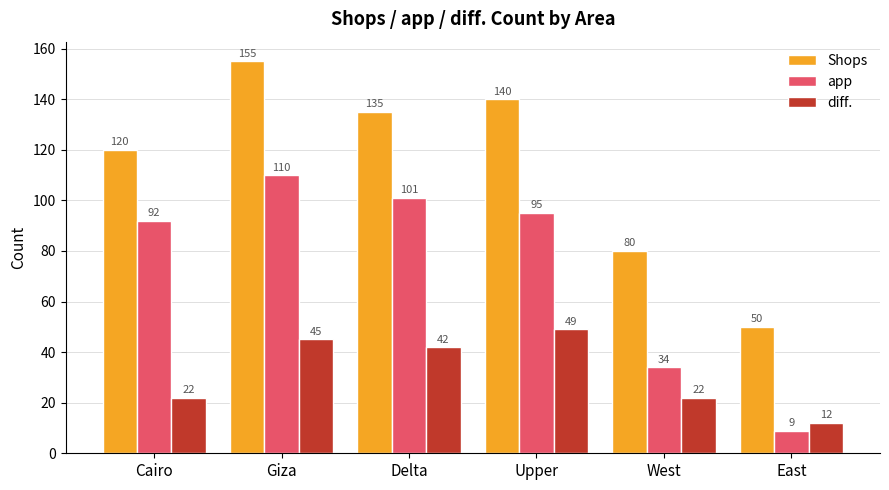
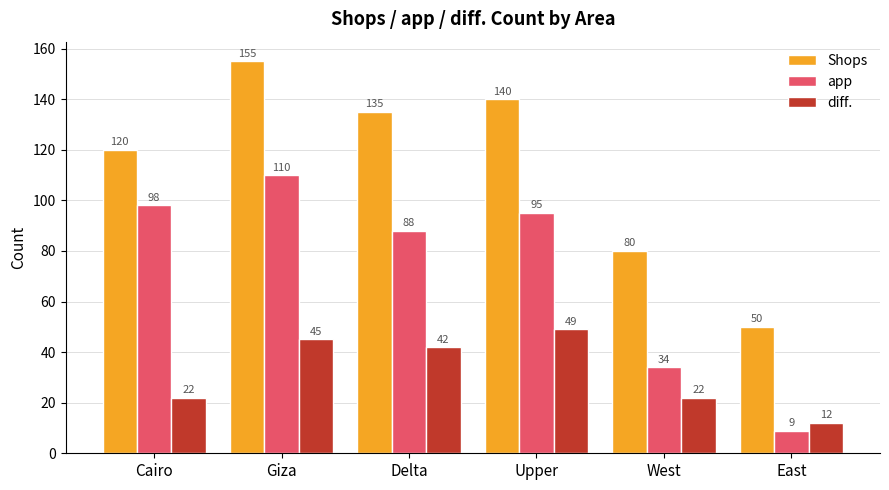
app, Cairo: 92 -> 98
app, Delta: 101 -> 88
